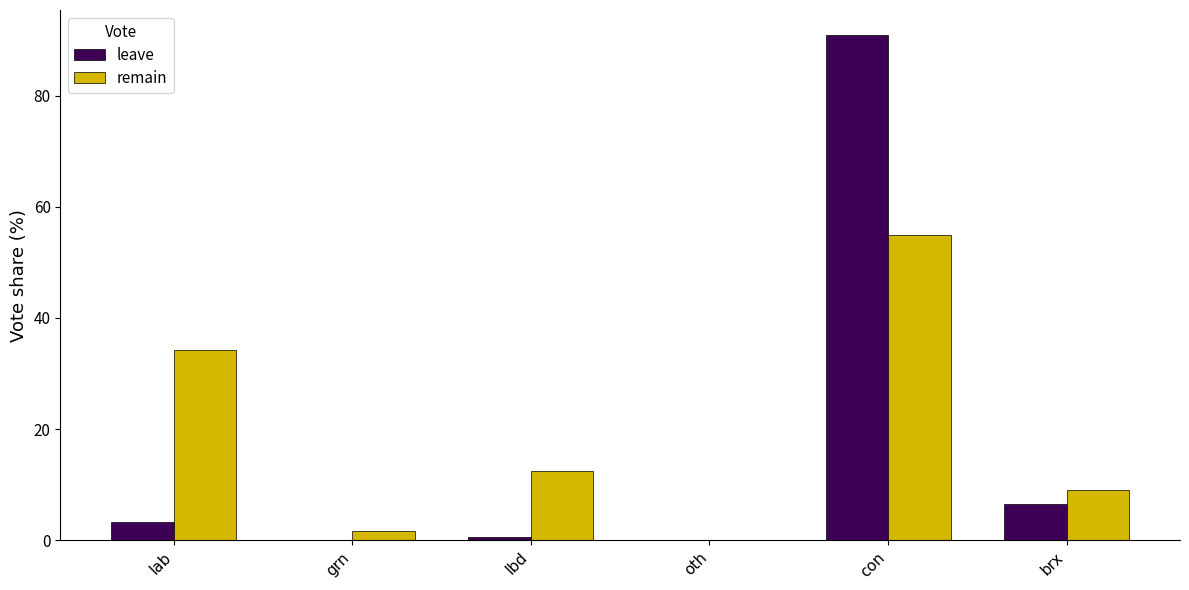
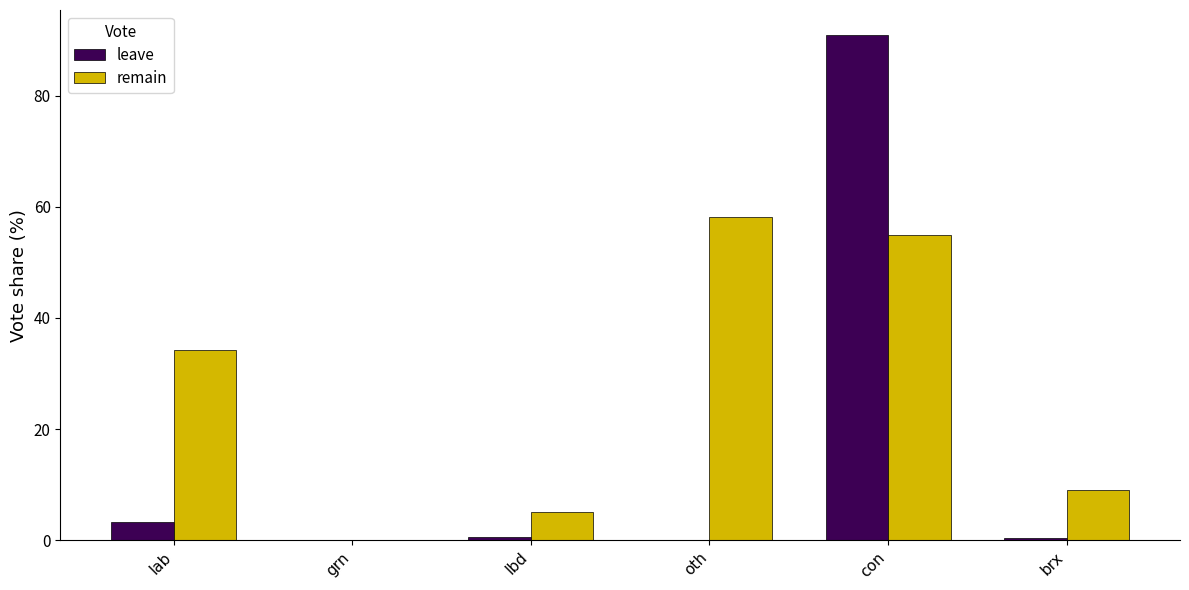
remain, grn: 2 -> 0
remain, lbd: 12 -> 5
remain, oth: 0 -> 58
leave, brx: 7 -> 0
